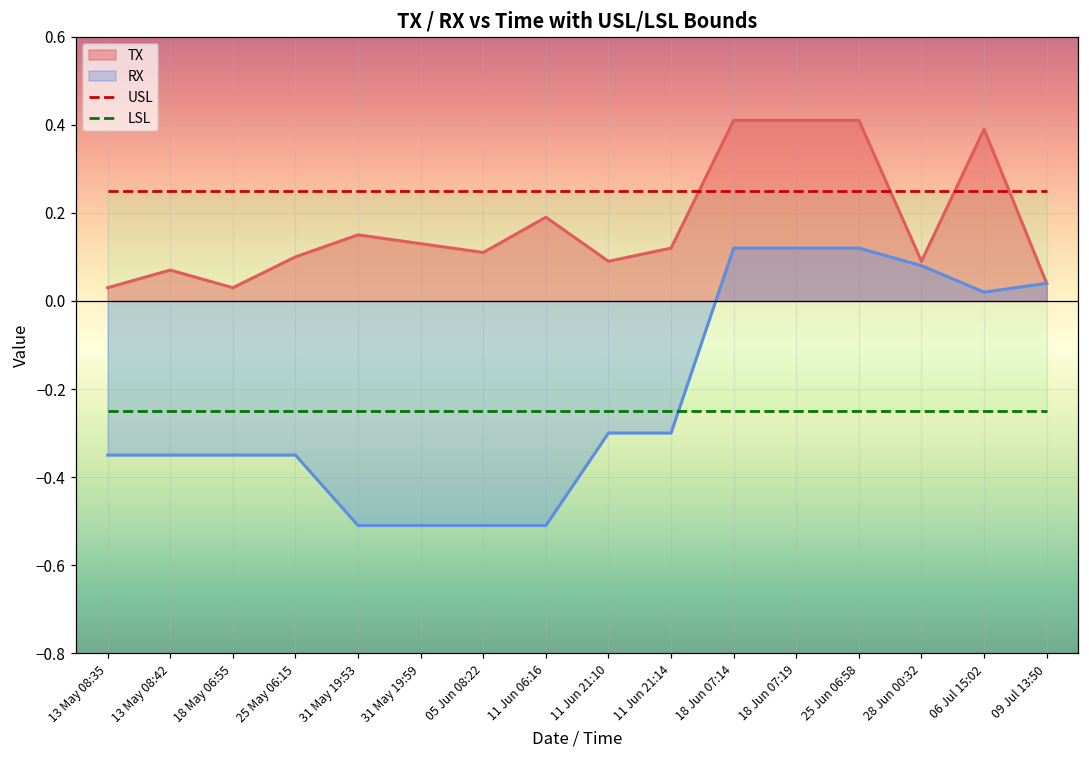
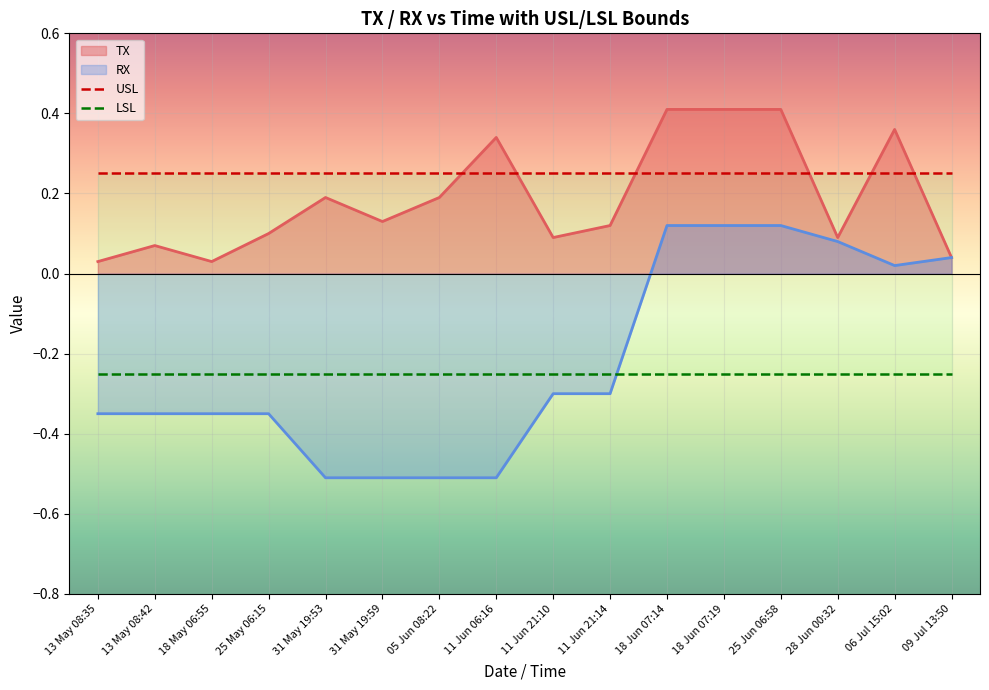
TX, 31 May 19:53: 0.15 -> 0.19
TX, 05 Jun 08:22: 0.11 -> 0.19
TX, 11 Jun 06:16: 0.19 -> 0.34
TX, 06 Jul 15:02: 0.39 -> 0.36
